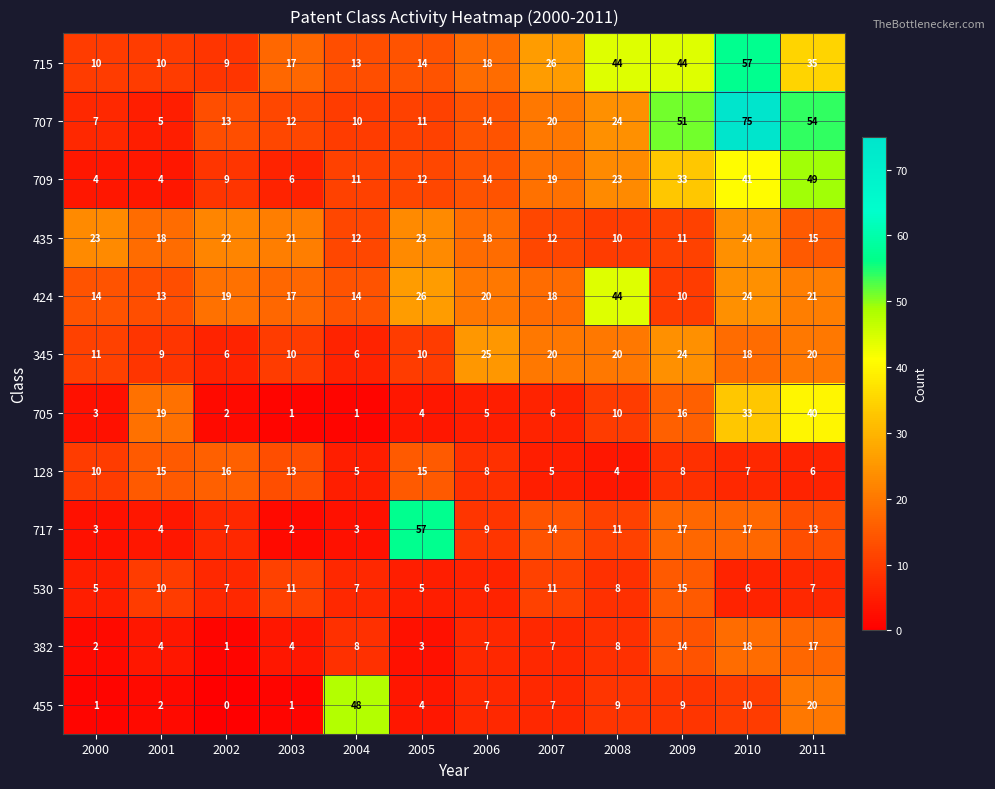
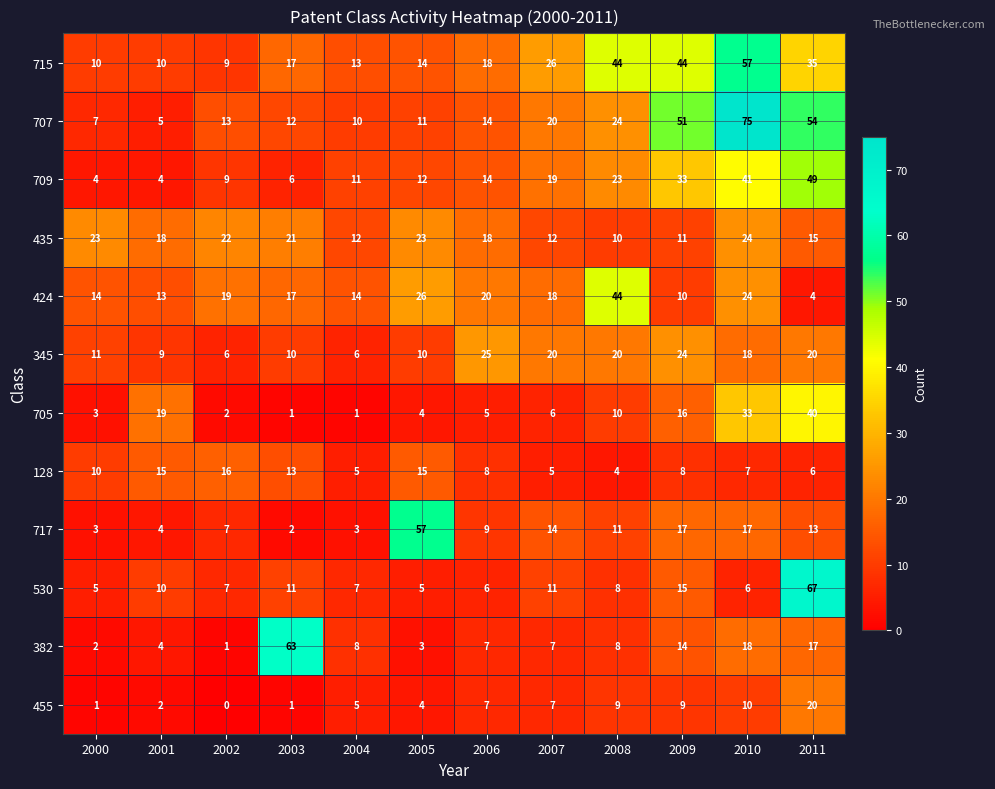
424, 2011: 21 -> 4
530, 2011: 7 -> 67
382, 2003: 4 -> 63
455, 2004: 48 -> 5
